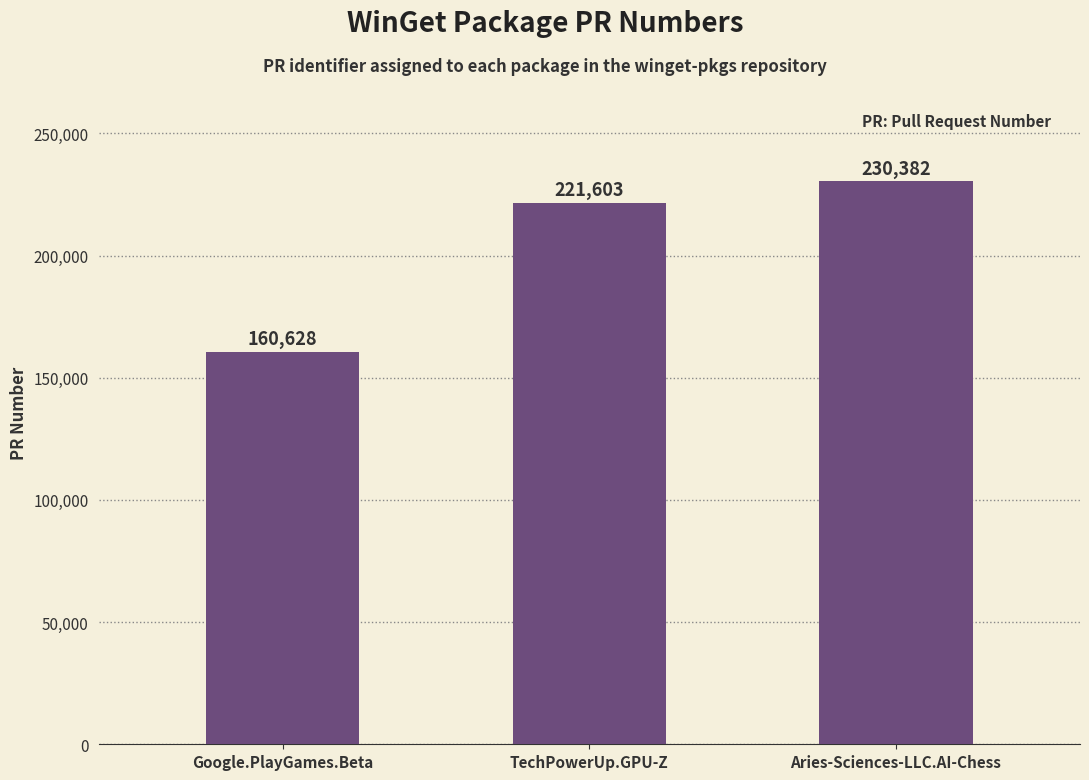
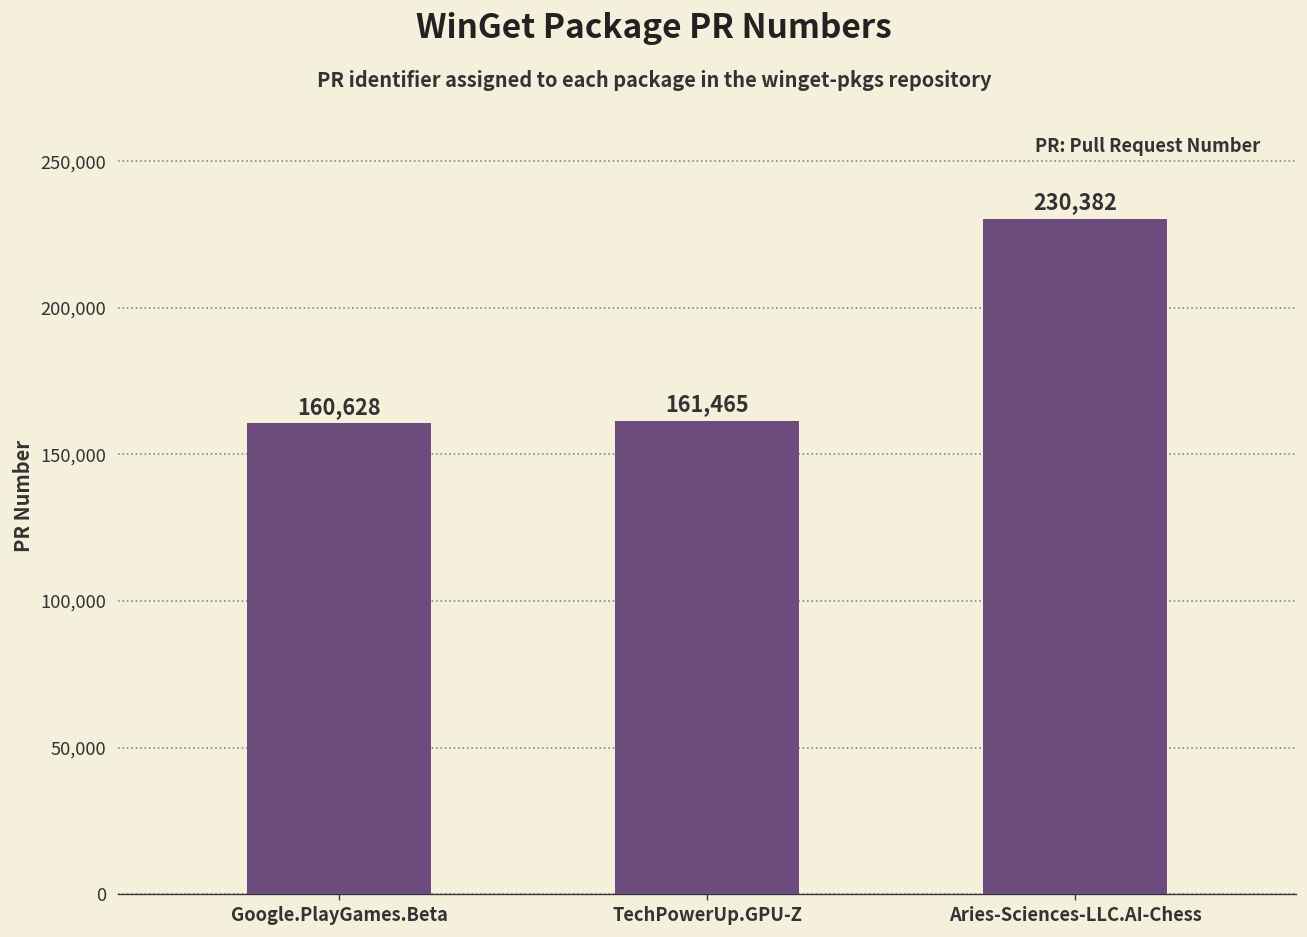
TechPowerUp.GPU-Z: 221,603 -> 161,465
